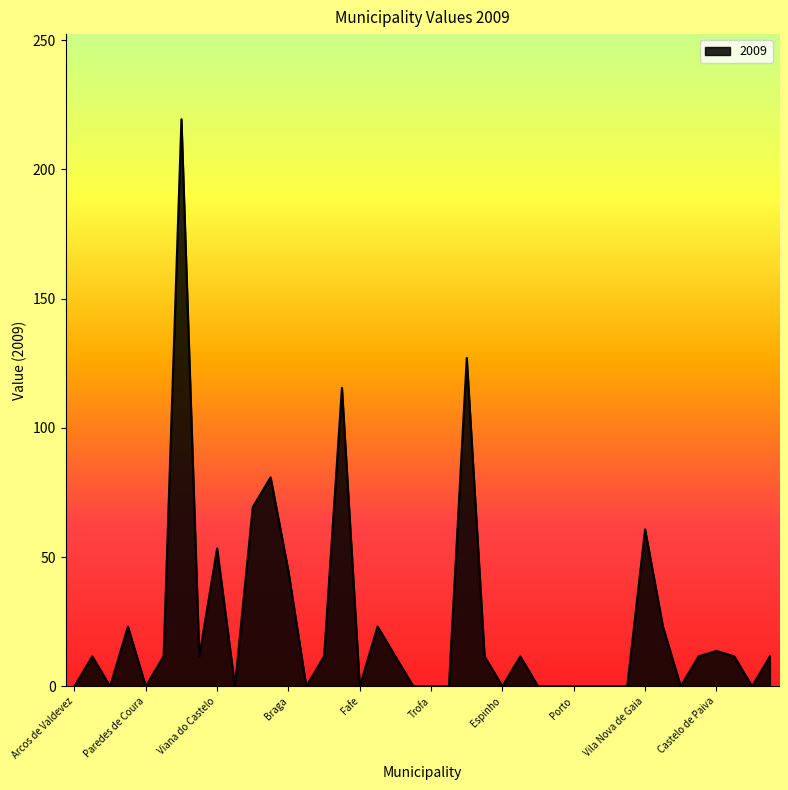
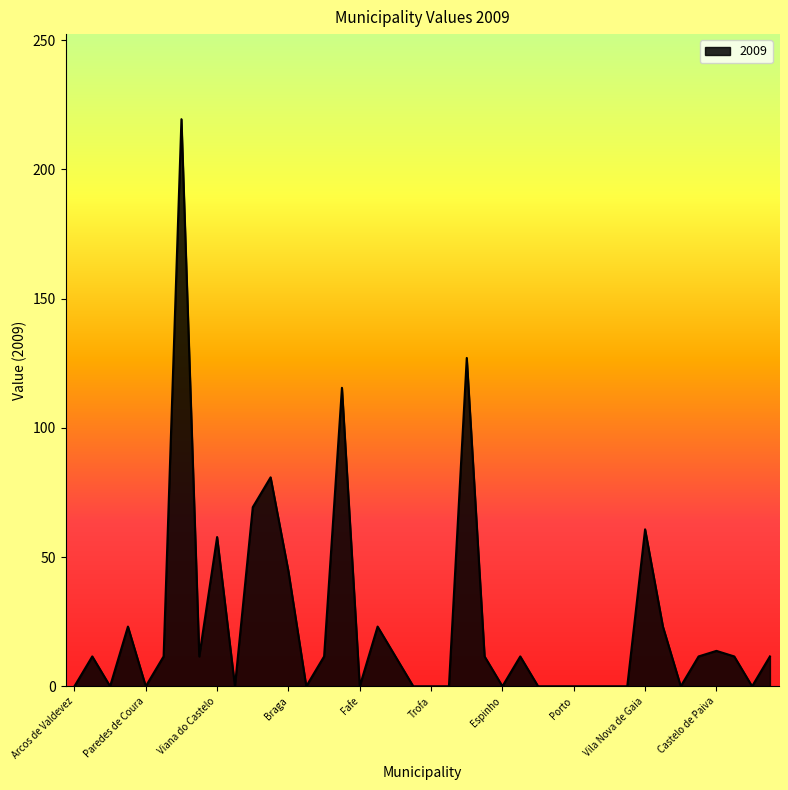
Viana do Castelo: 53 -> 58
